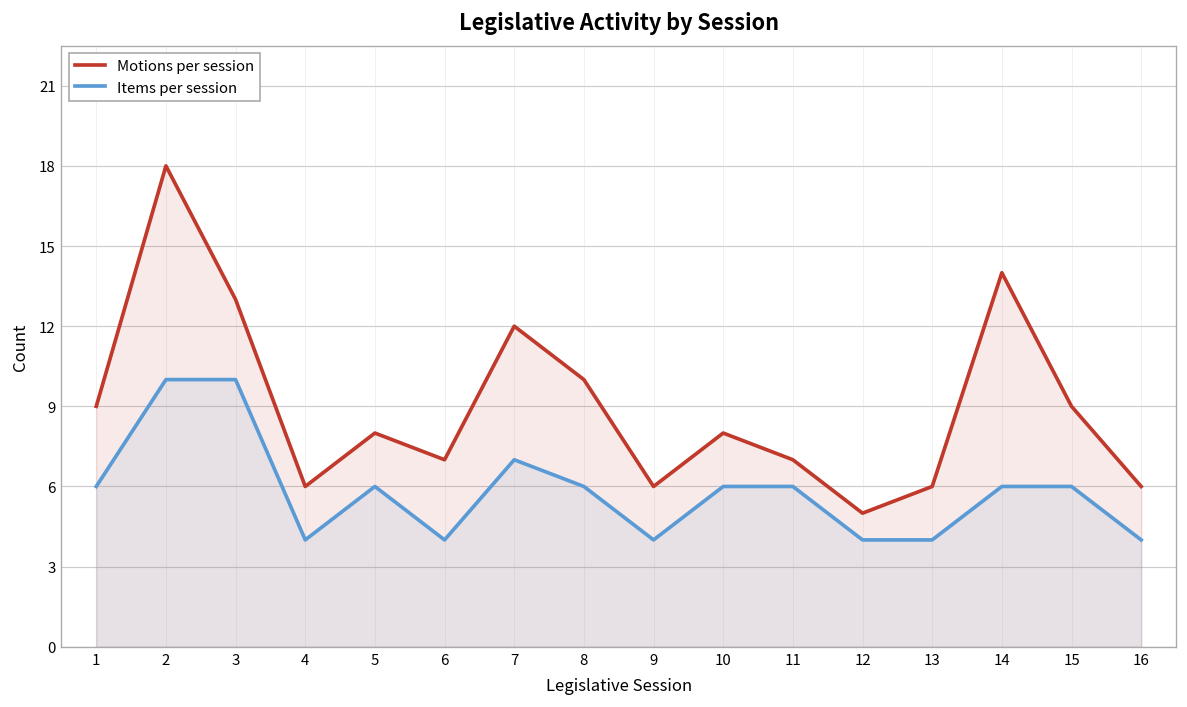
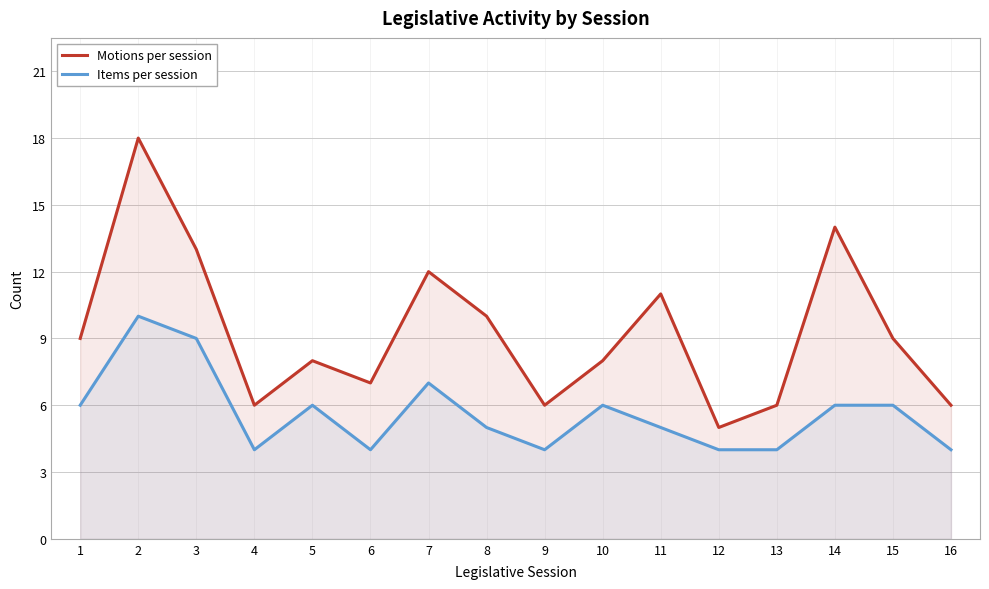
Items per session, 3: 10 -> 9
Items per session, 8: 6 -> 5
Motions per session, 11: 7 -> 11
Items per session, 11: 6 -> 5
